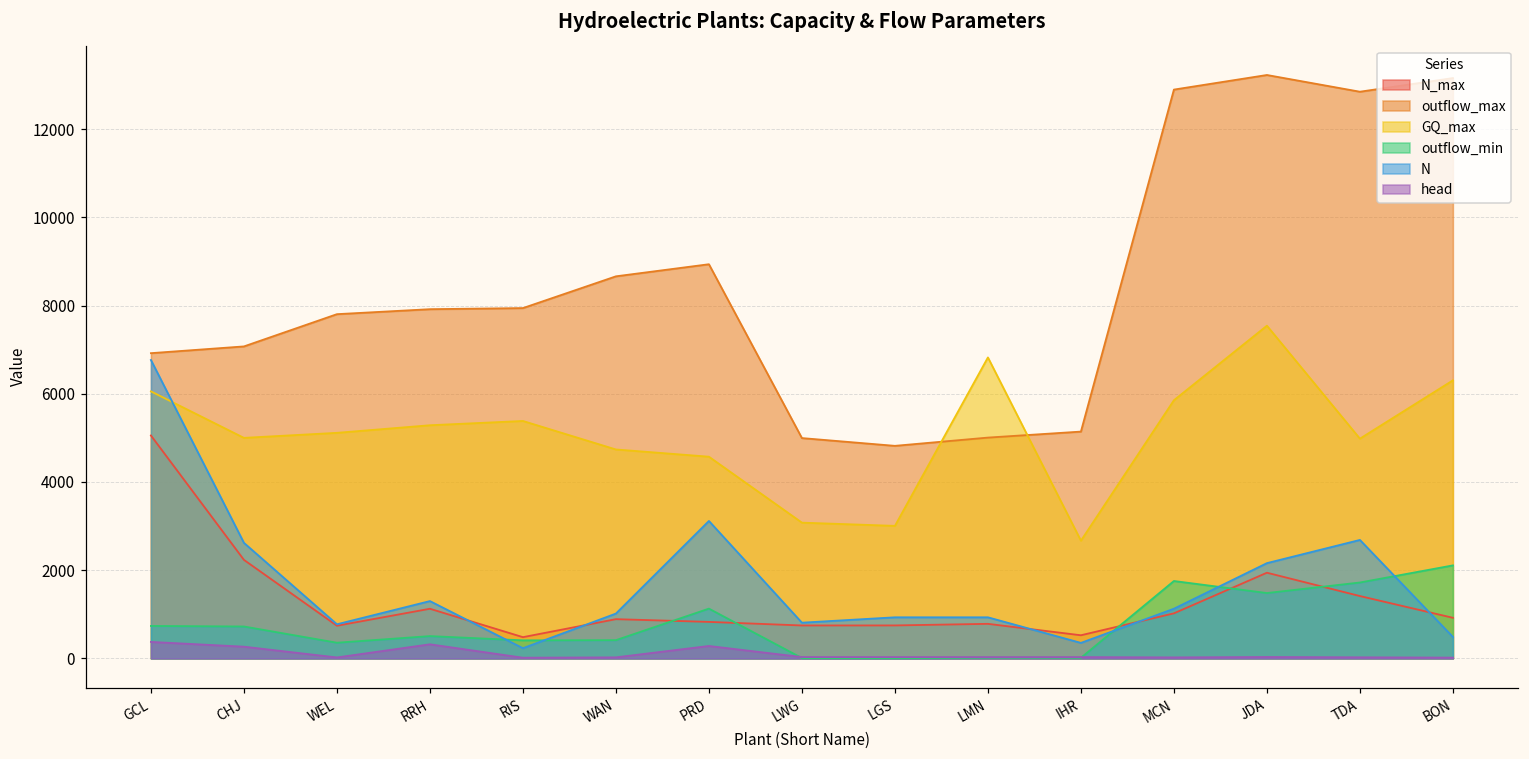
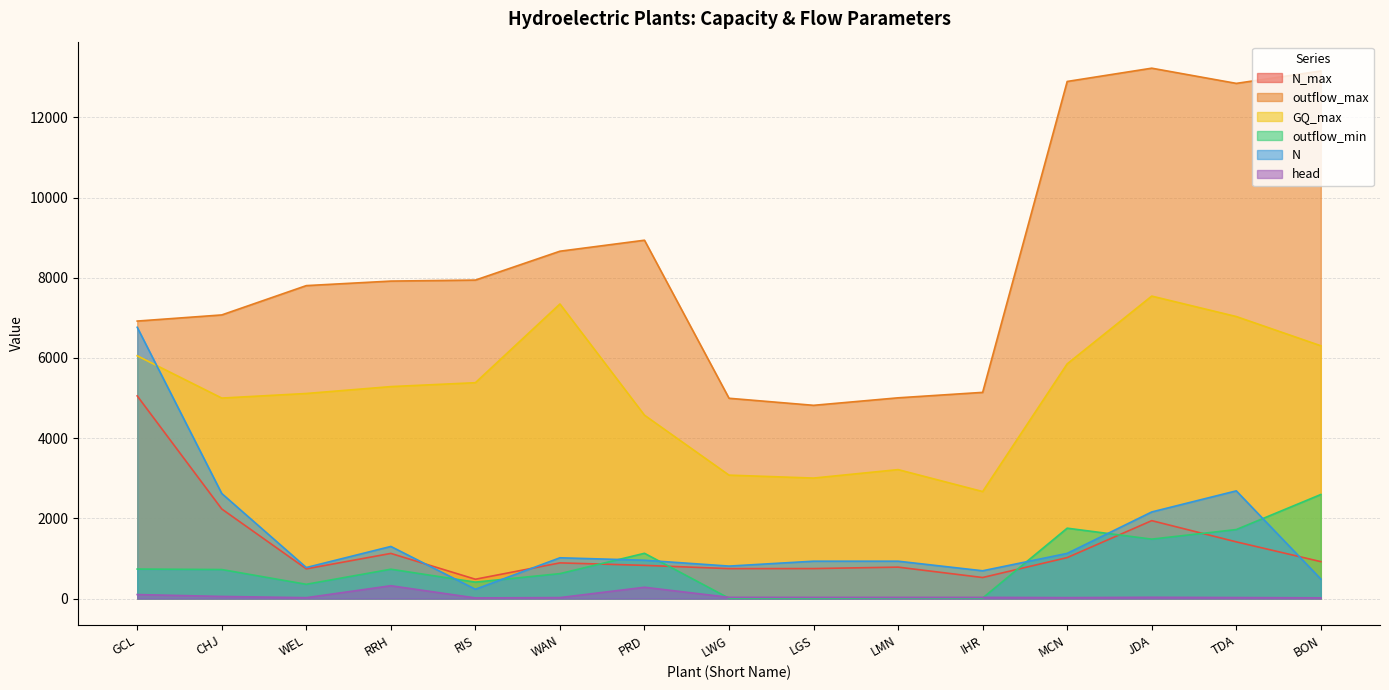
head, GCL: 400 -> 100
head, CHJ: 300 -> 100
outflow_min, RRH: 500 -> 700
GQ_max, WAN: 4700 -> 7300
outflow_min, WAN: 400 -> 600
N, PRD: 3100 -> 1000
GQ_max, LMN: 6800 -> 3200
N, IHR: 400 -> 700
GQ_max, TDA: 5000 -> 7000
outflow_min, BON: 2100 -> 2600
